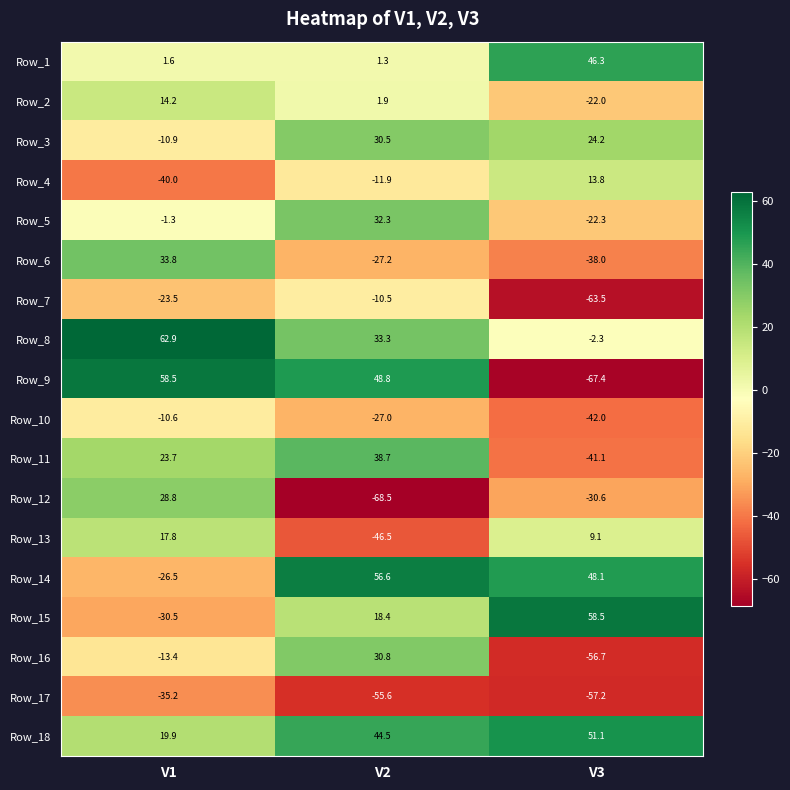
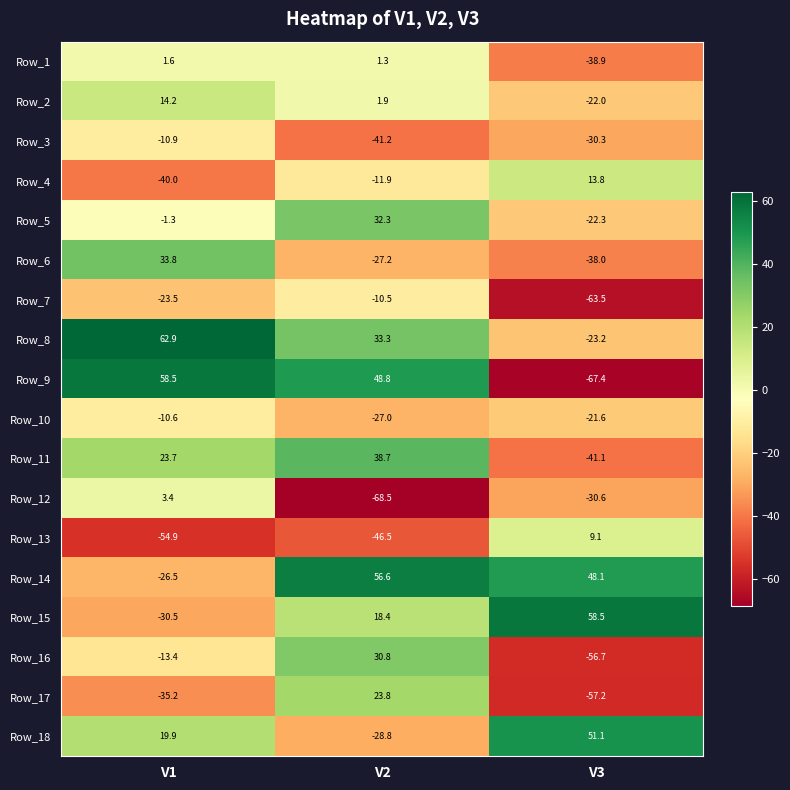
Row_1, V3: 46.3 -> -38.9
Row_3, V2: 30.5 -> -41.2
Row_3, V3: 24.2 -> -30.3
Row_8, V3: -2.3 -> -23.2
Row_10, V3: -42.0 -> -21.6
Row_12, V1: 28.8 -> 3.4
Row_13, V1: 17.8 -> -54.9
Row_17, V2: -55.6 -> 23.8
Row_18, V2: 44.5 -> -28.8
